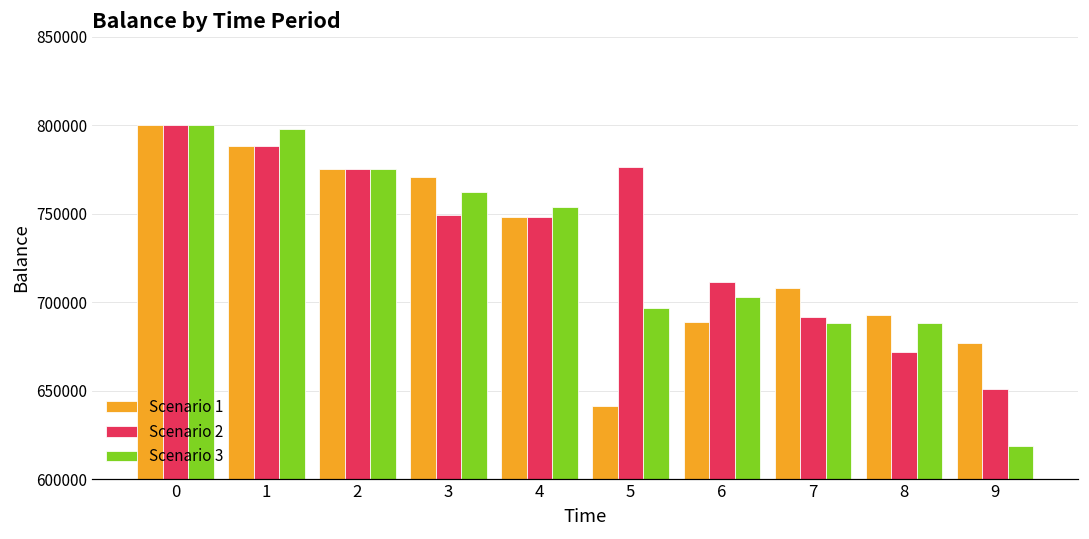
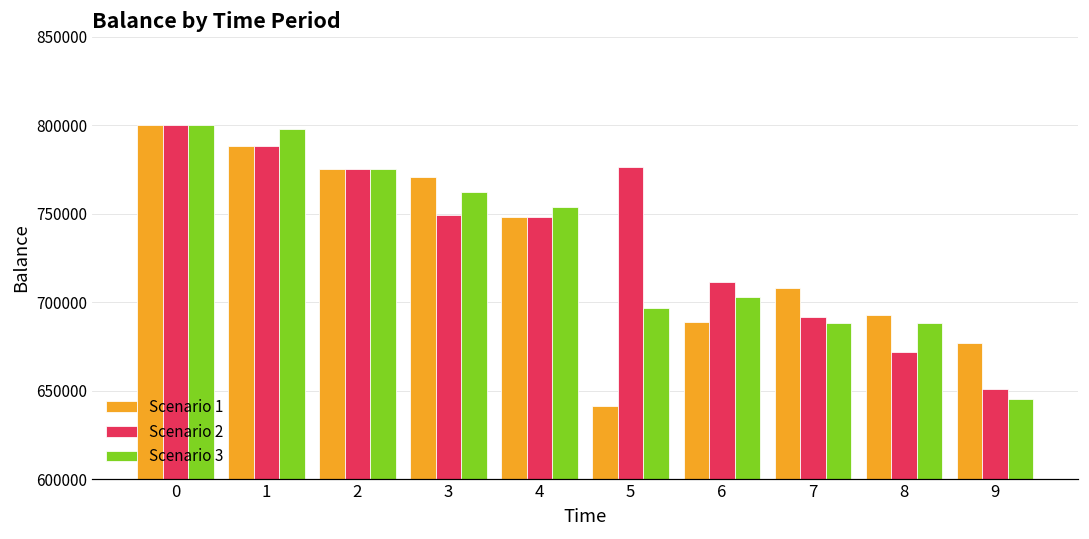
Scenario 3, 9: 619000 -> 645000
